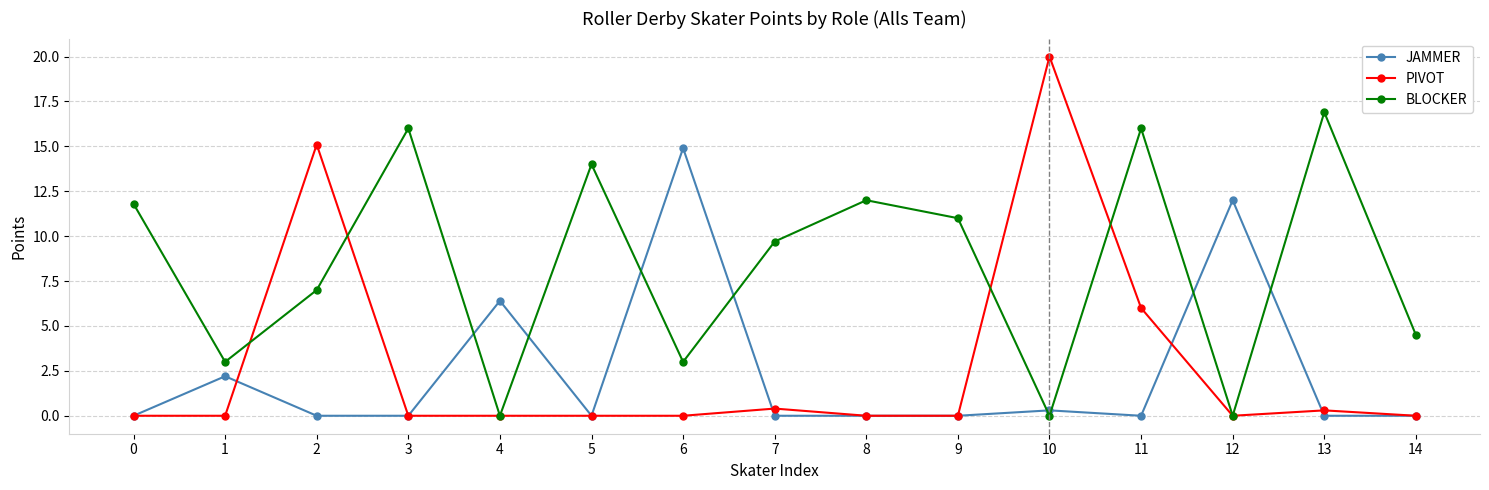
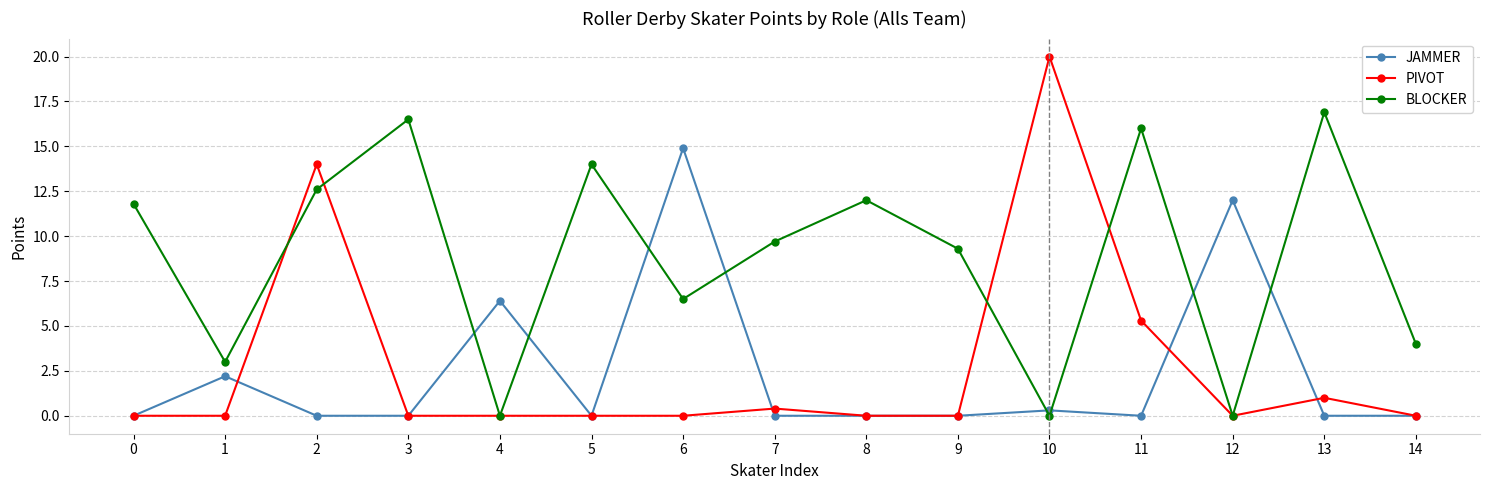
PIVOT, 2: 15.1 -> 14.0
BLOCKER, 2: 7.0 -> 12.6
BLOCKER, 3: 16.0 -> 16.5
BLOCKER, 6: 3.0 -> 6.5
BLOCKER, 9: 11.0 -> 9.3
PIVOT, 11: 6.0 -> 5.3
PIVOT, 13: 0.3 -> 1.0
BLOCKER, 14: 4.5 -> 4.0
